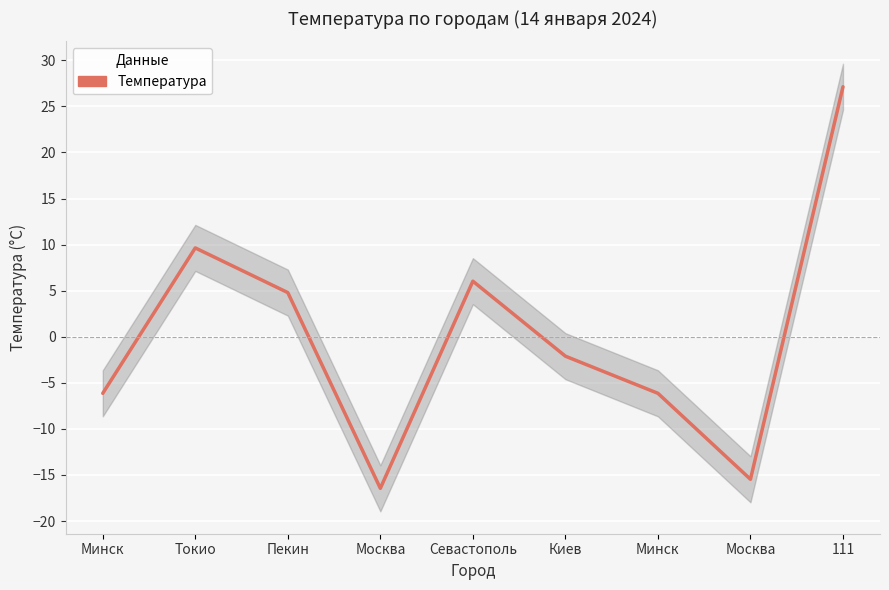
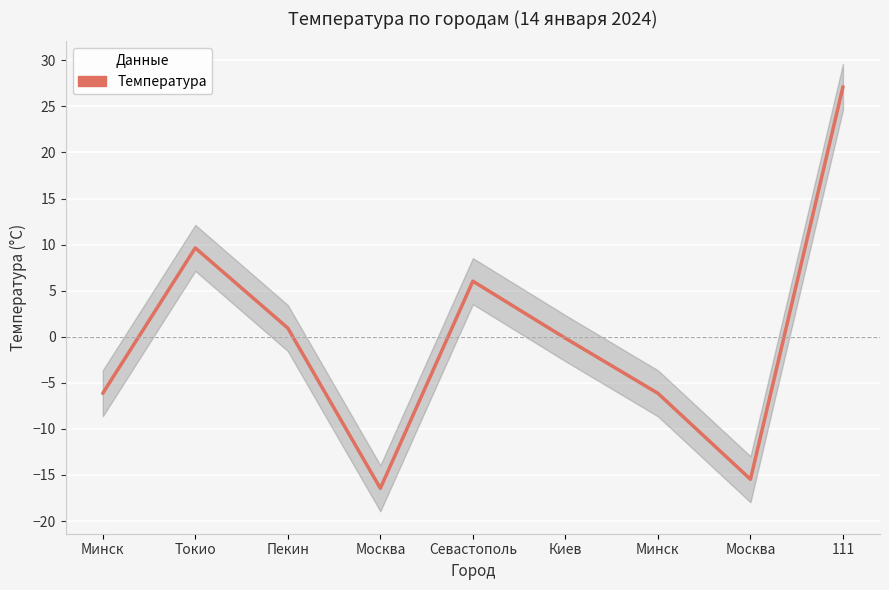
Температура, Пекин: 5 -> 1
Температура, Киев: -2 -> 0
